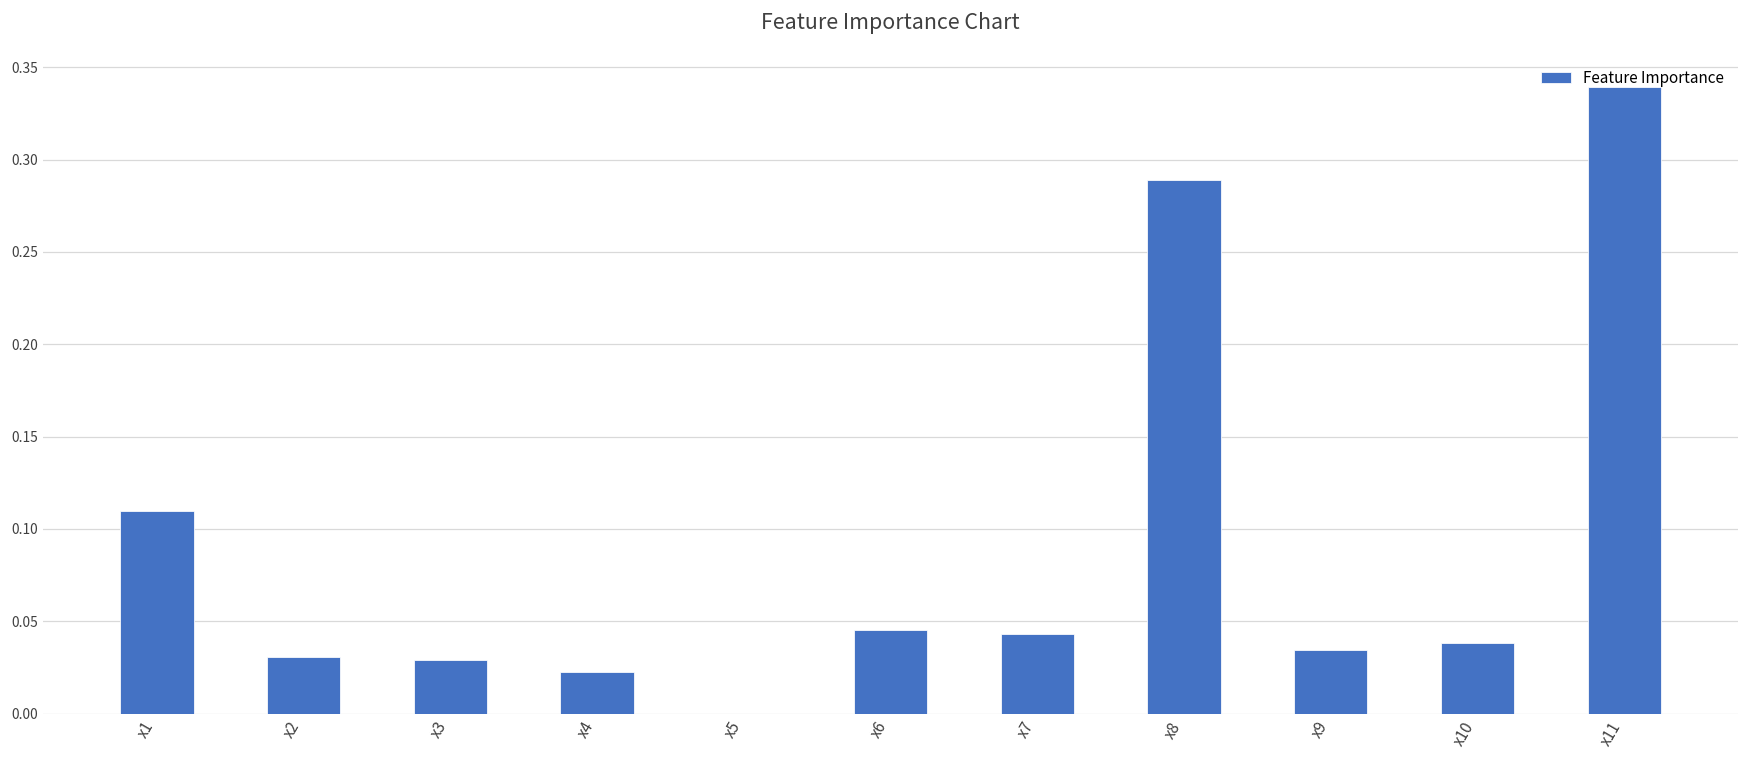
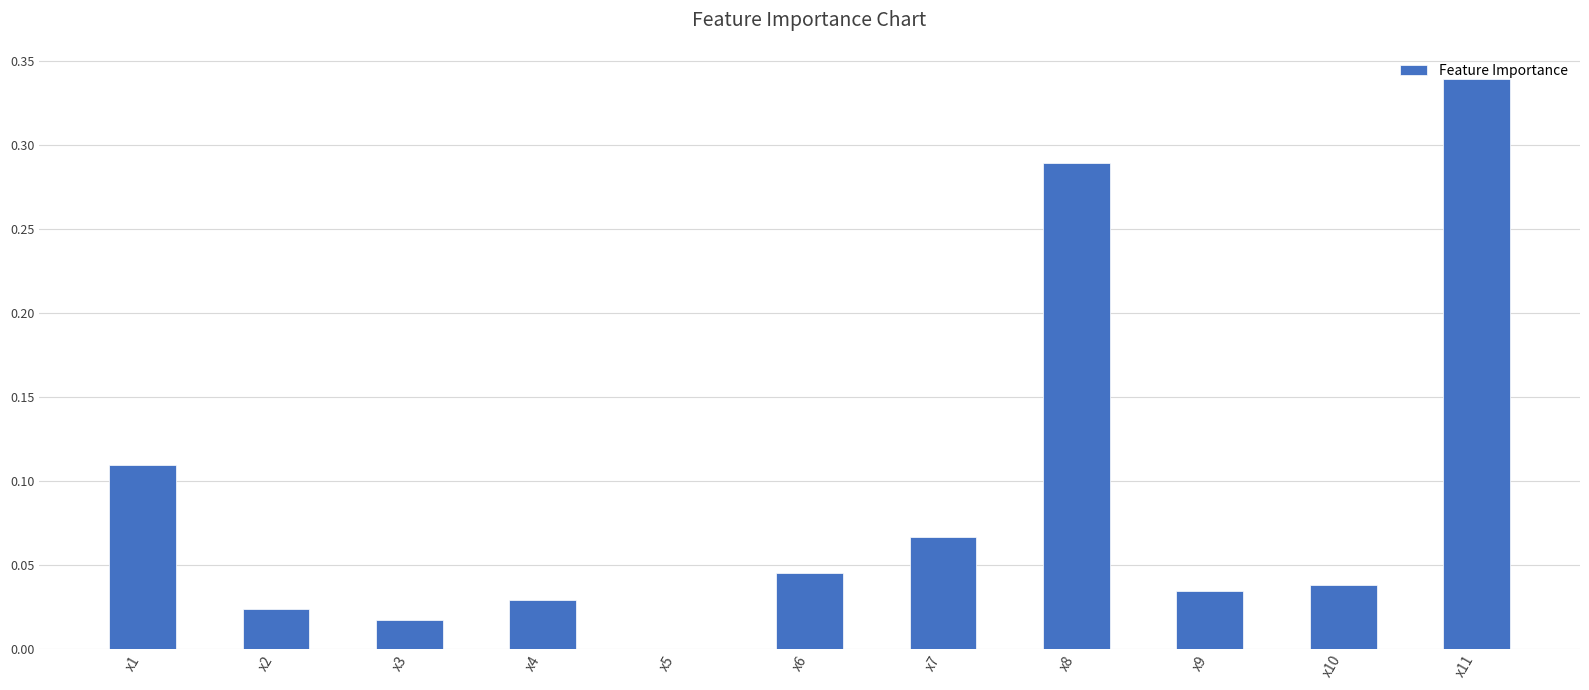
x2: 0.031 -> 0.024
x3: 0.029 -> 0.017
x4: 0.023 -> 0.029
x7: 0.043 -> 0.067
